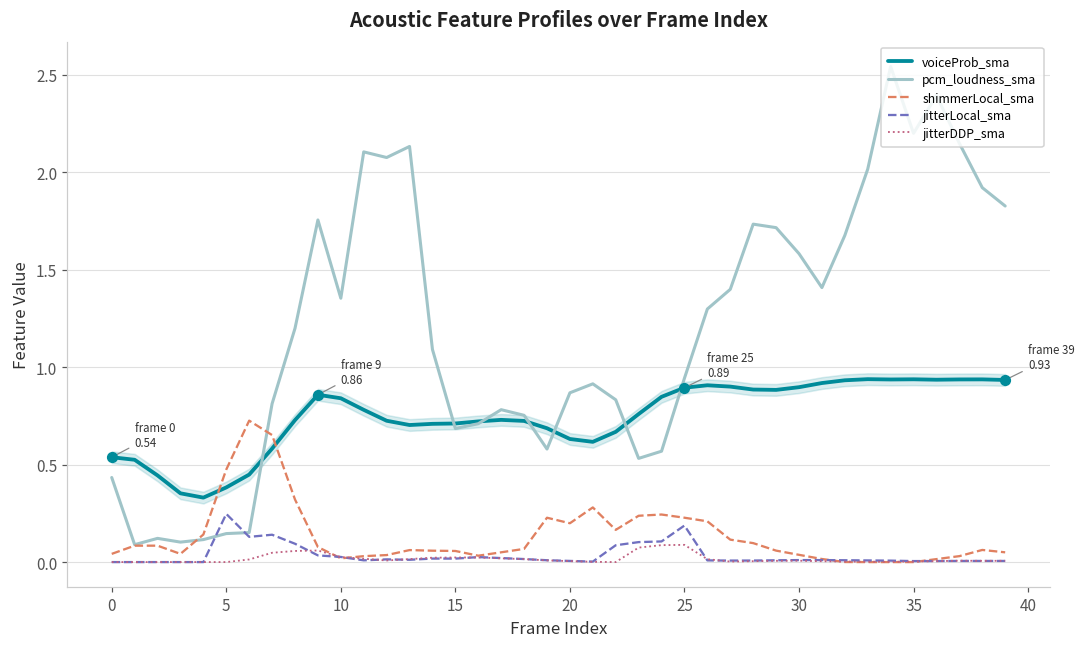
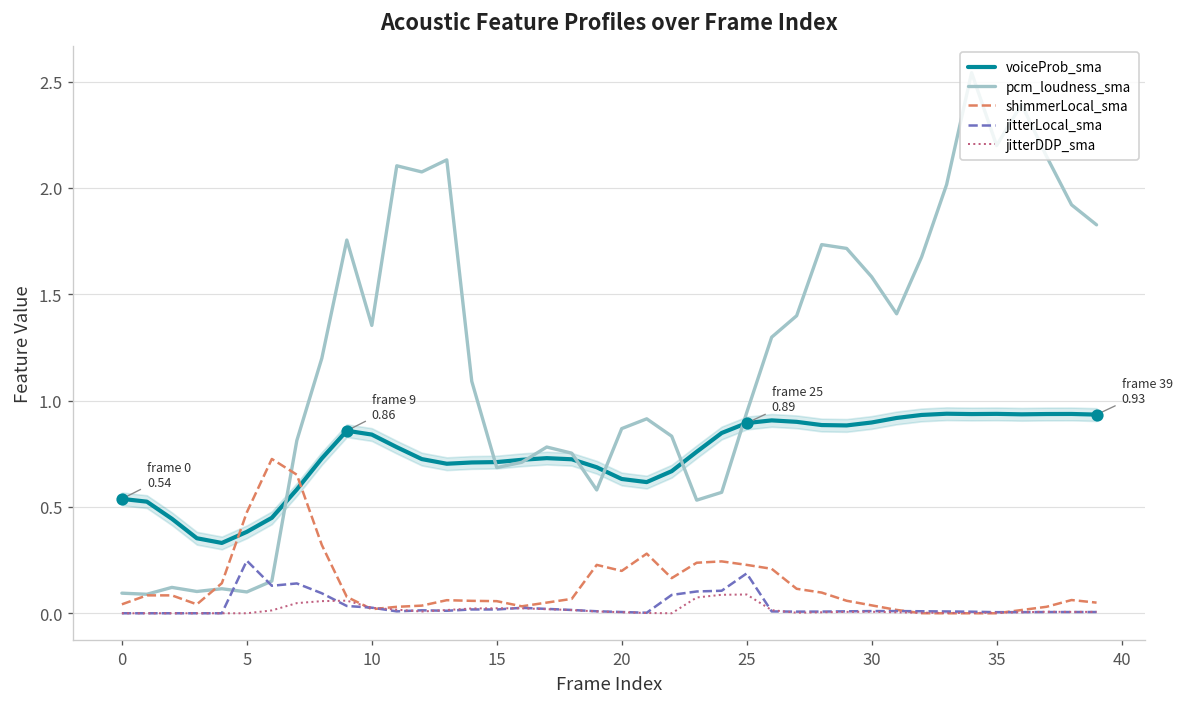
pcm_loudness_sma, 0: 0.43 -> 0.09
pcm_loudness_sma, 5: 0.15 -> 0.10
